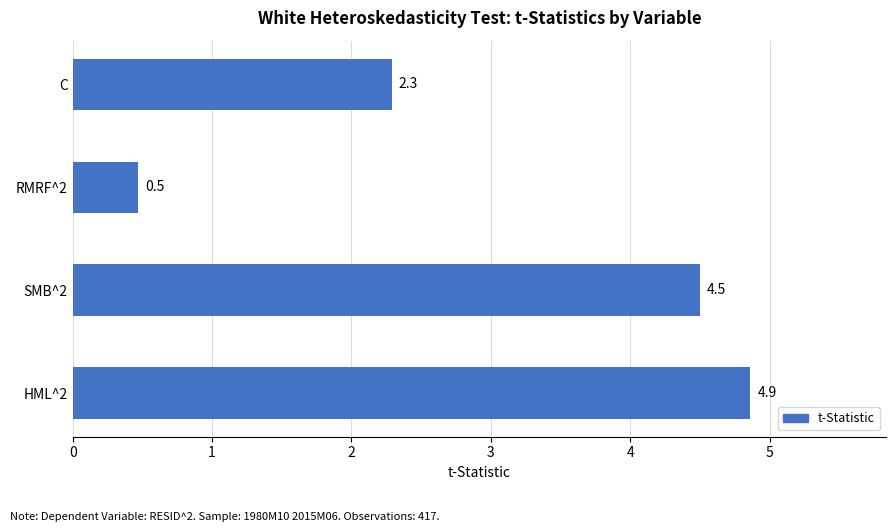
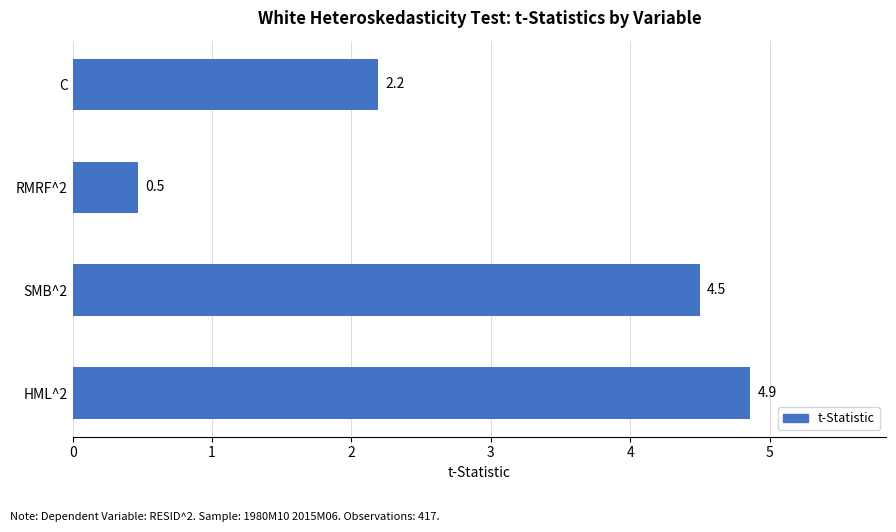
C: 2.3 -> 2.2
